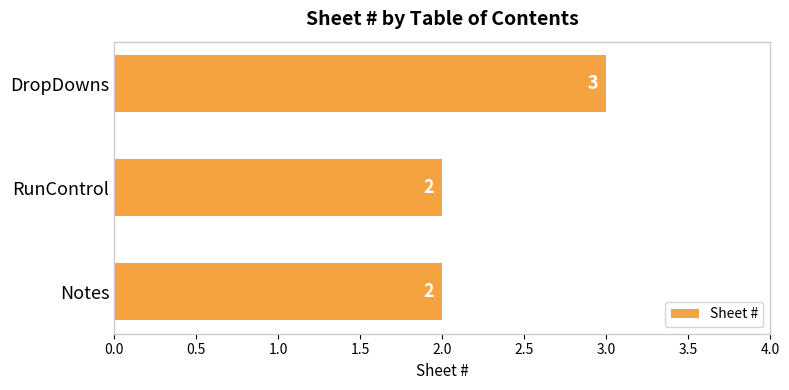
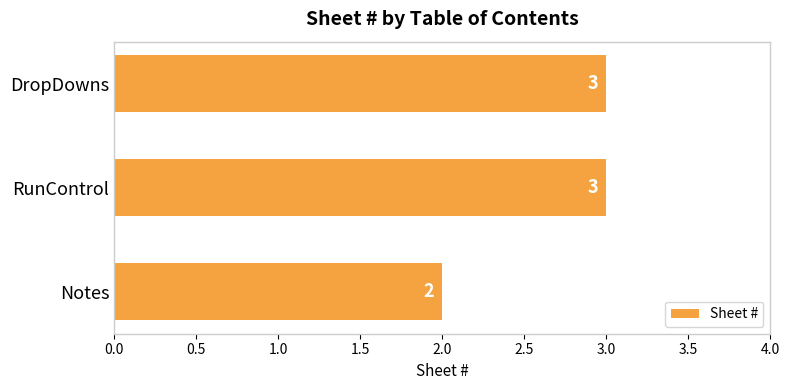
RunControl: 2 -> 3
